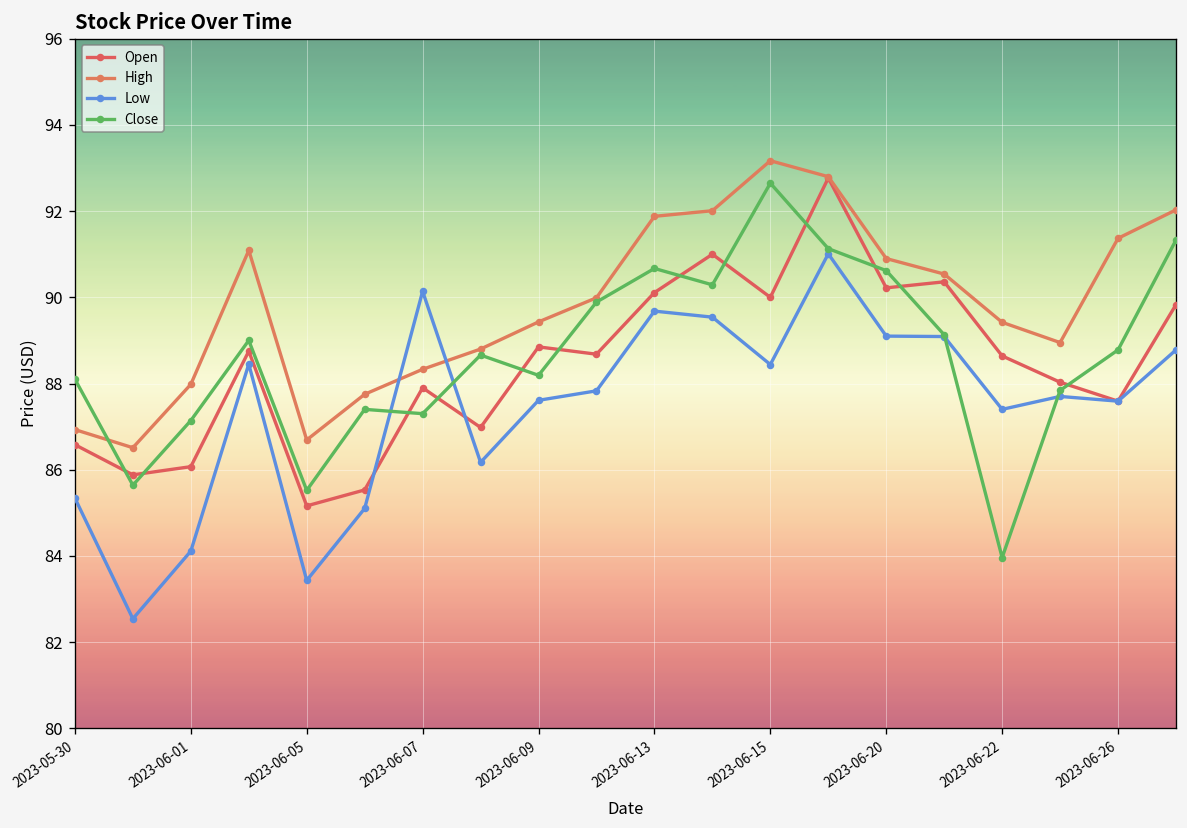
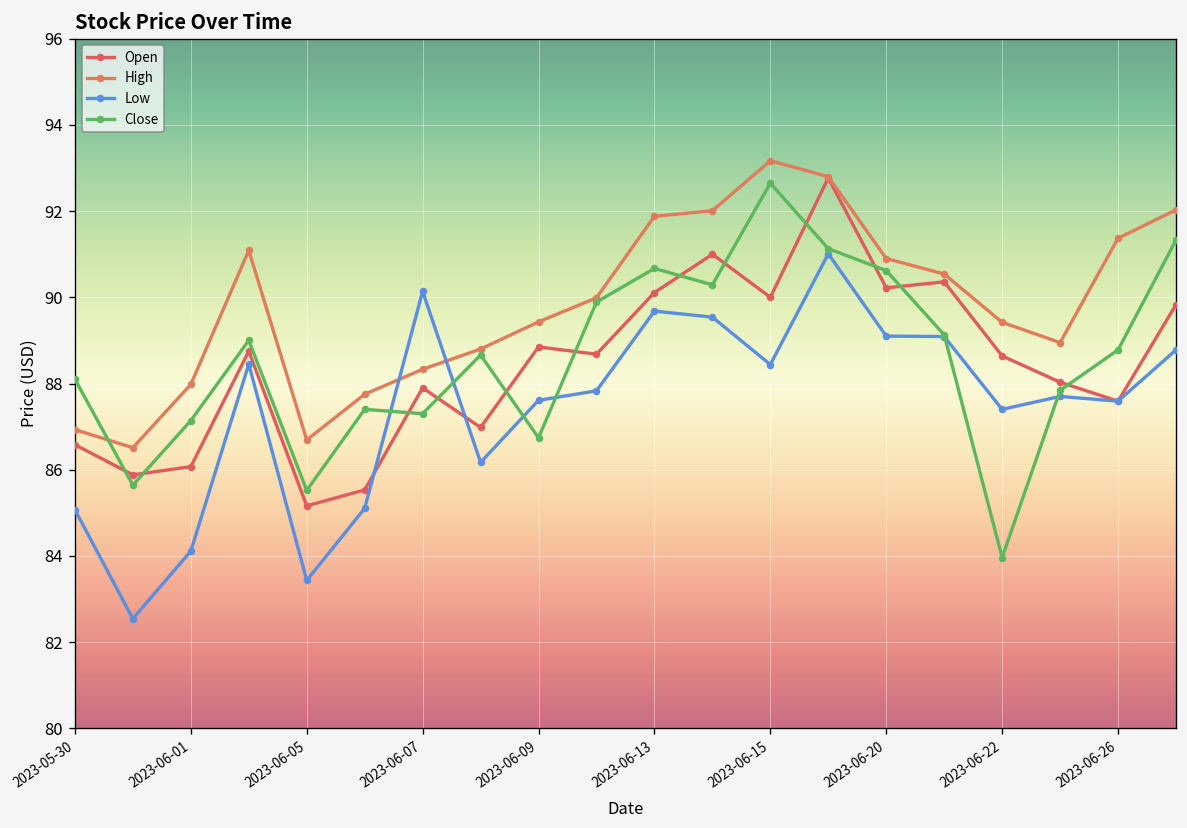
Low, 2023-05-30: 85.3 -> 85.1
Close, 2023-06-09: 88.2 -> 86.7
